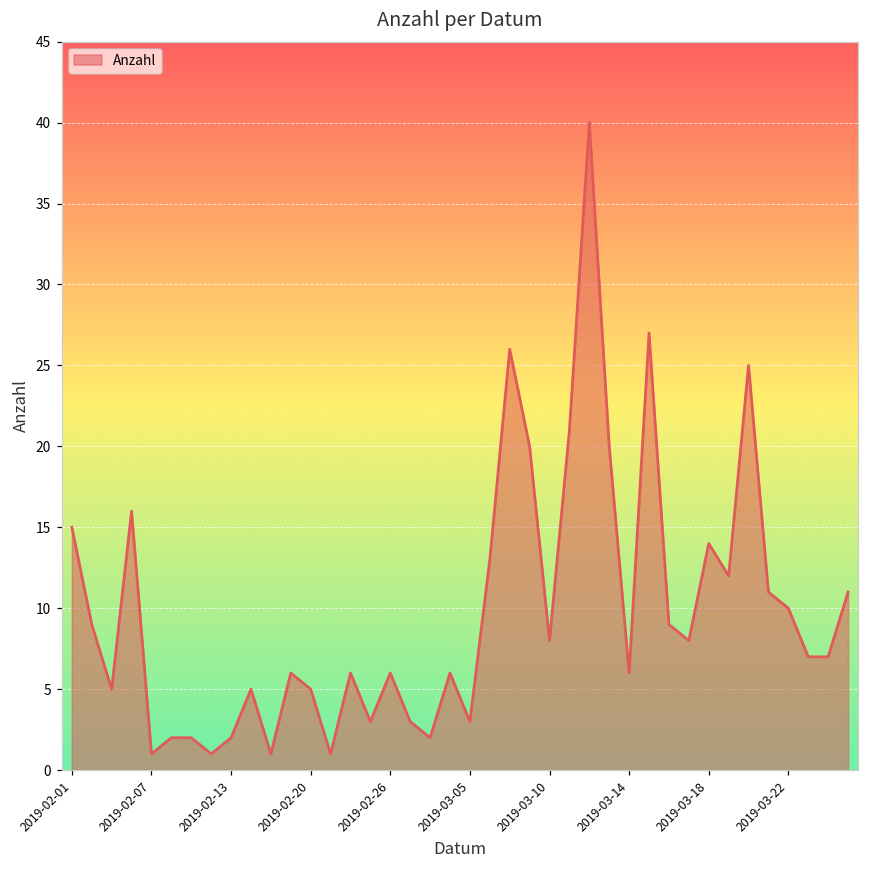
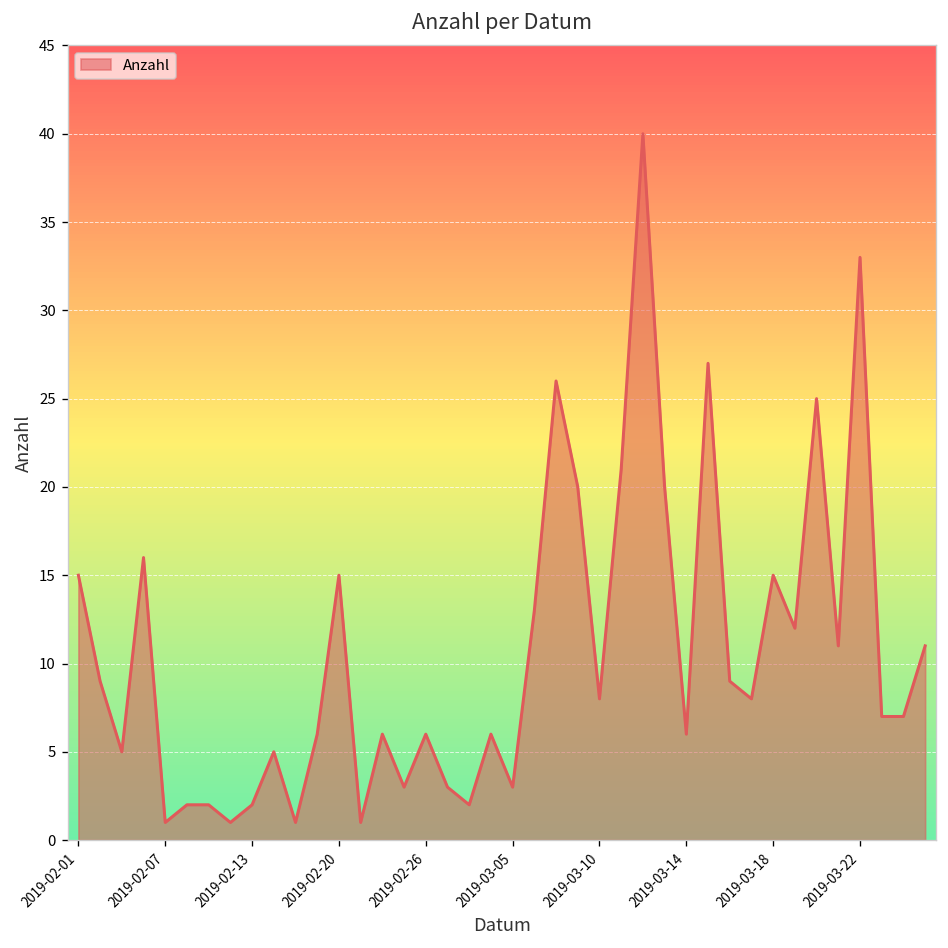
2019-02-20: 5 -> 15
2019-03-18: 14 -> 15
2019-03-22: 10 -> 33
